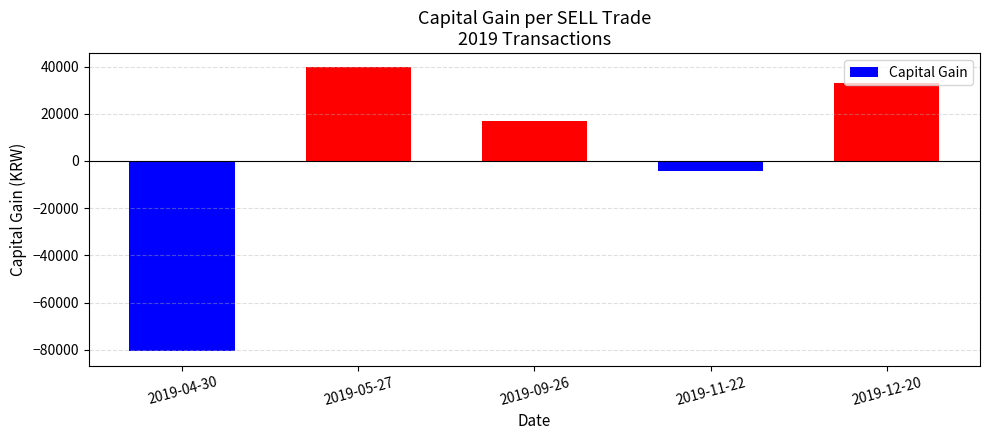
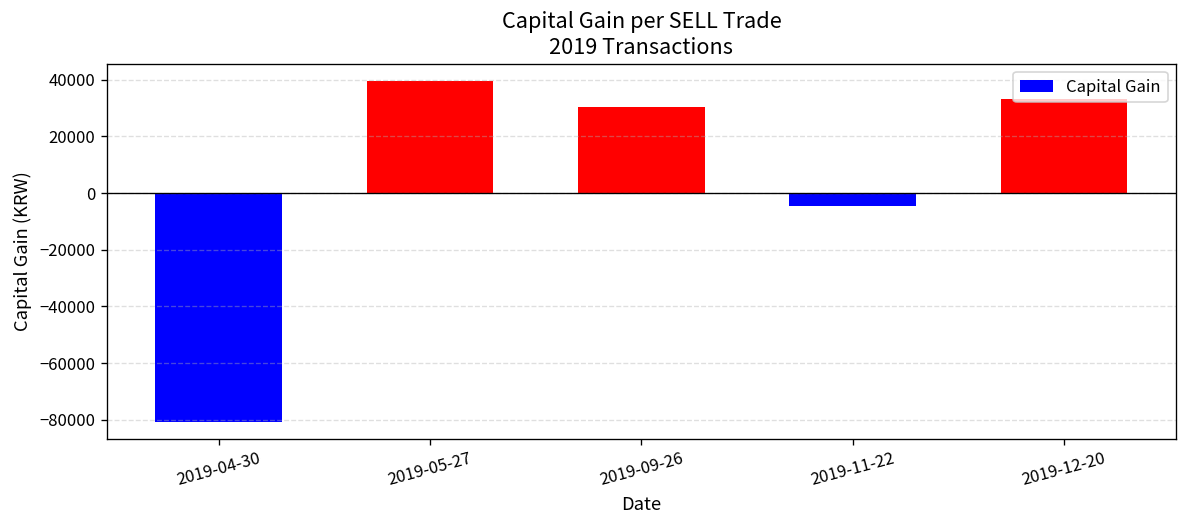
2019-09-26: 17000 -> 30000
